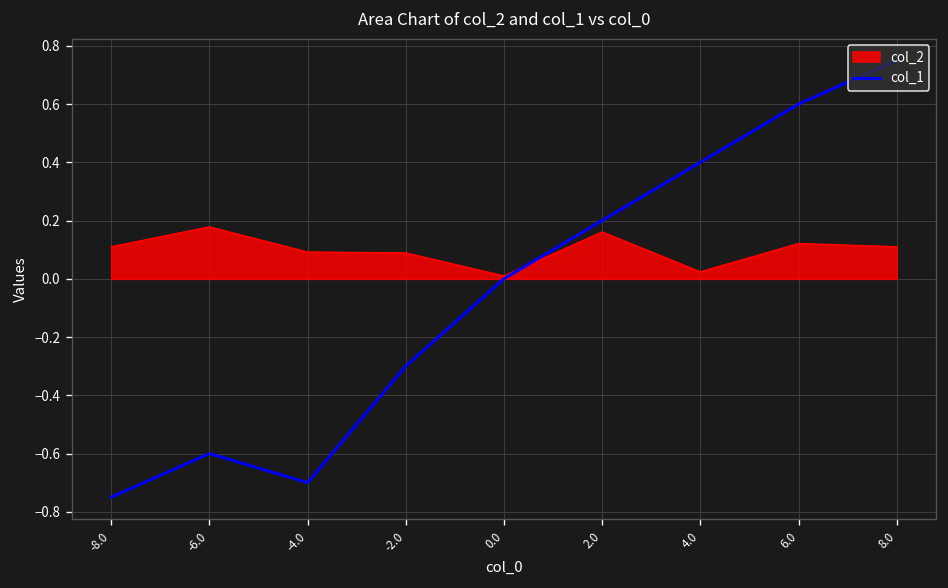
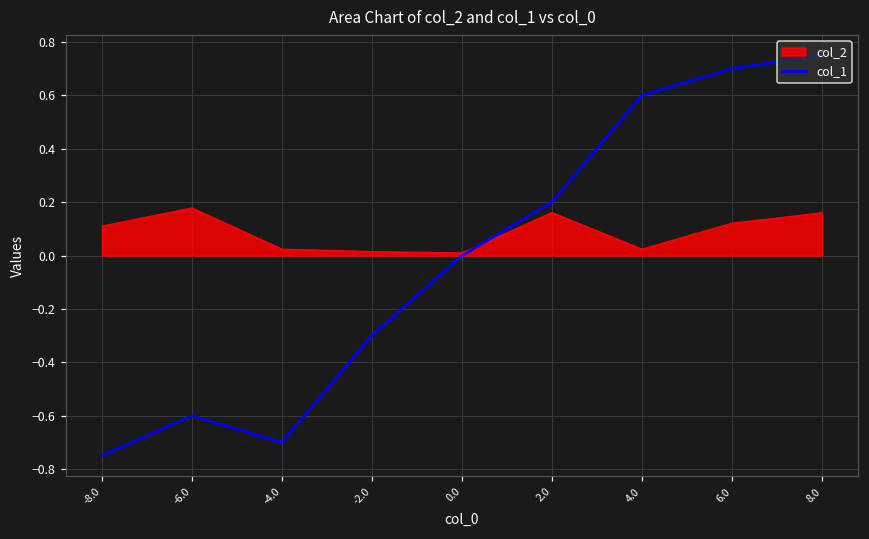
col_2, -4.0: 0.09 -> 0.02
col_2, -2.0: 0.09 -> 0.02
col_1, 4.0: 0.4 -> 0.6
col_1, 6.0: 0.6 -> 0.7
col_2, 8.0: 0.11 -> 0.16
